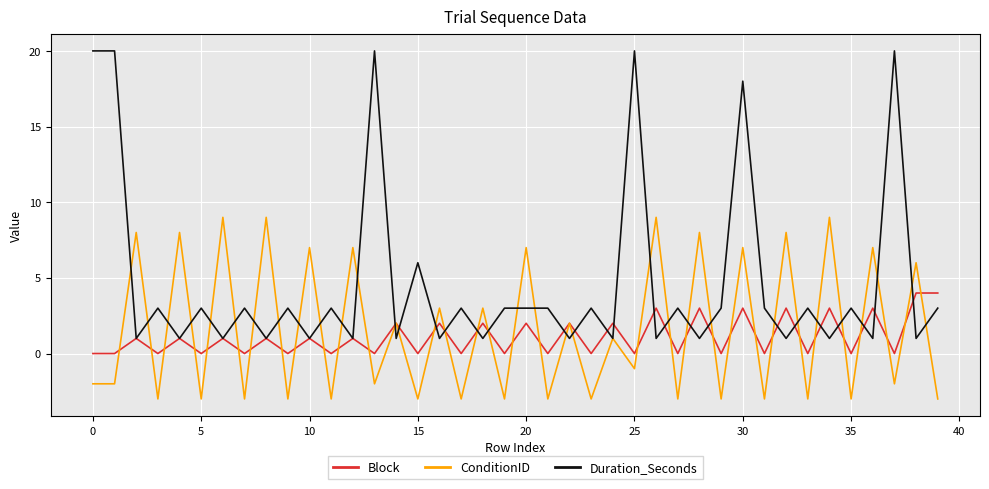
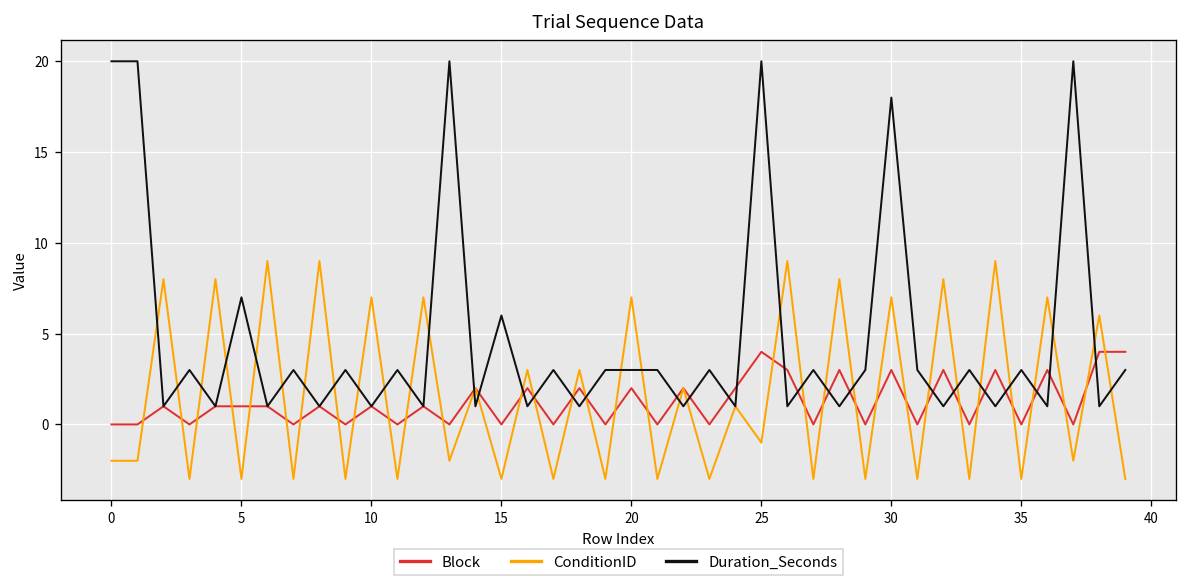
Block, 5: 0 -> 1
Duration_Seconds, 5: 3 -> 7
Block, 25: 0 -> 4
